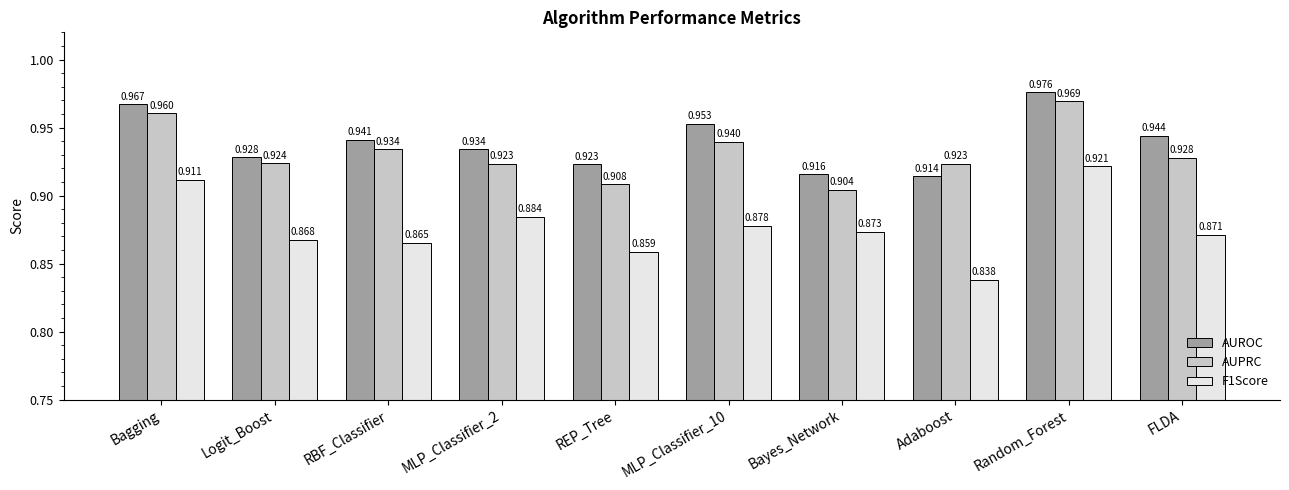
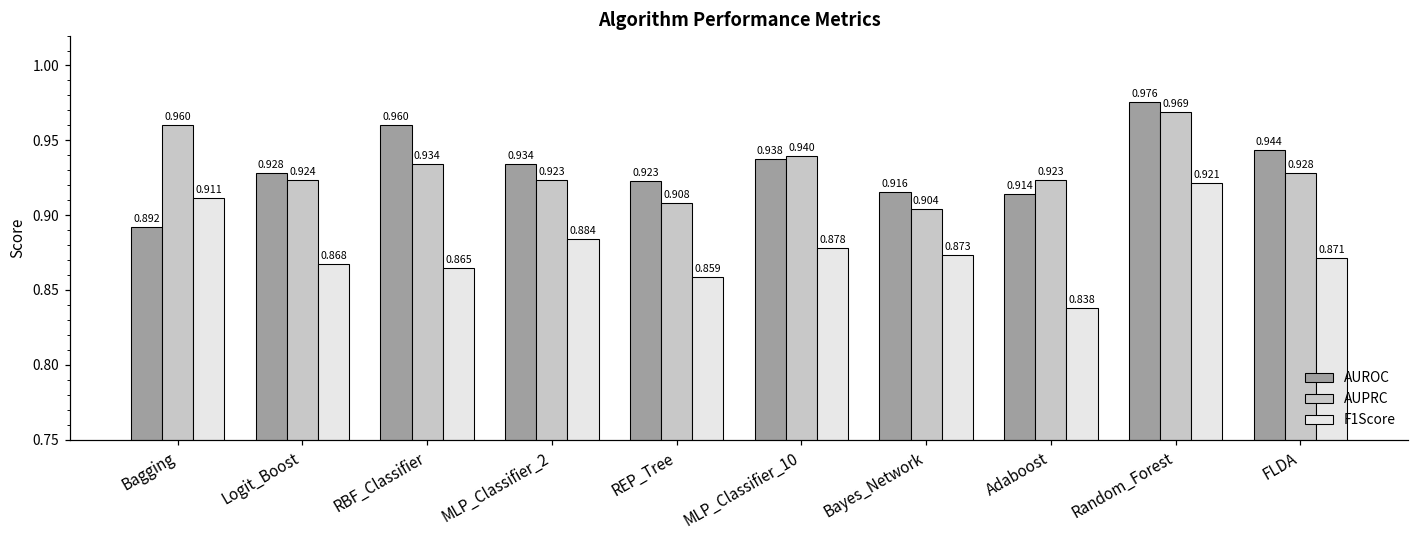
AUROC, Bagging: 0.967 -> 0.892
AUROC, RBF_Classifier: 0.941 -> 0.960
AUROC, MLP_Classifier_10: 0.953 -> 0.938
